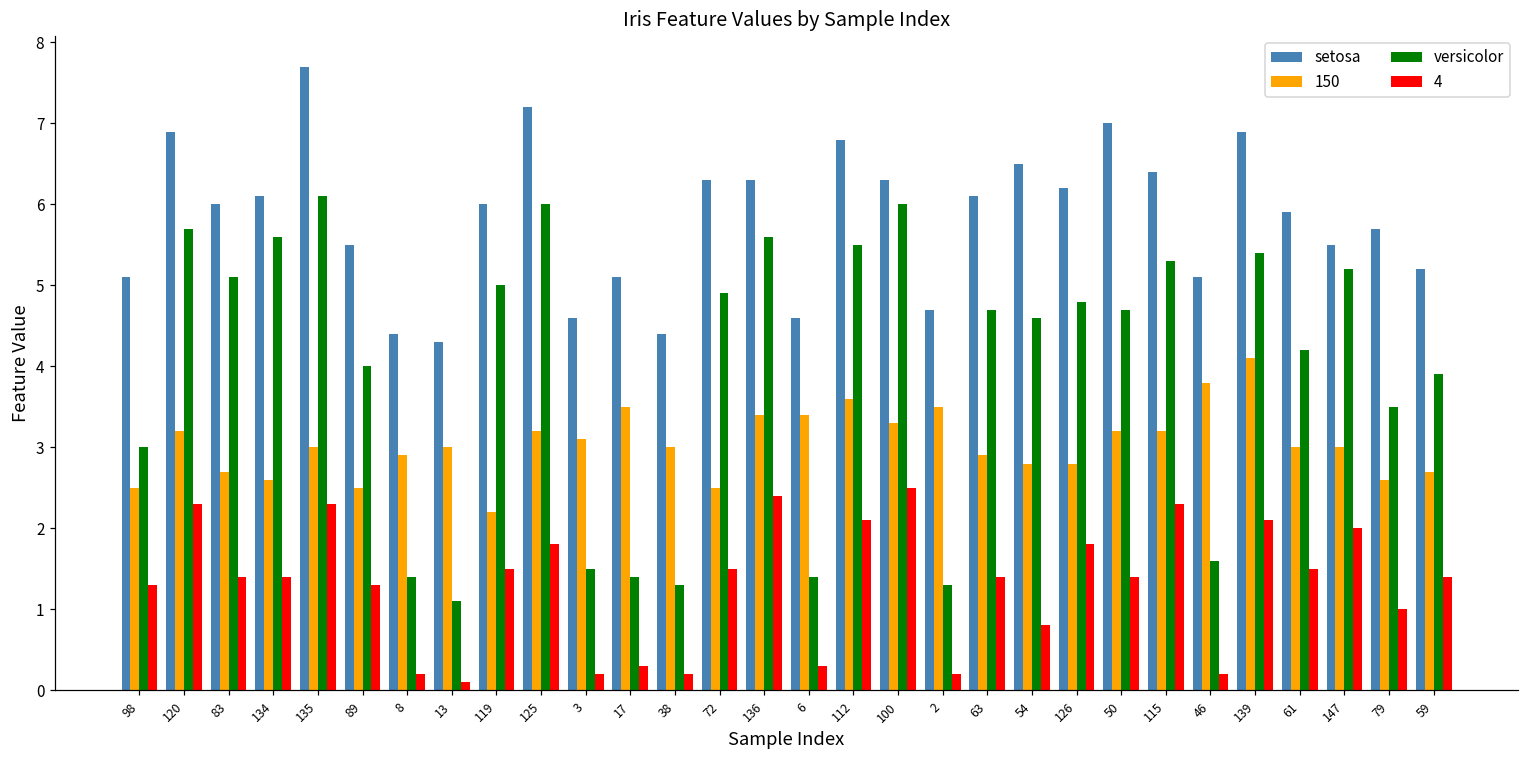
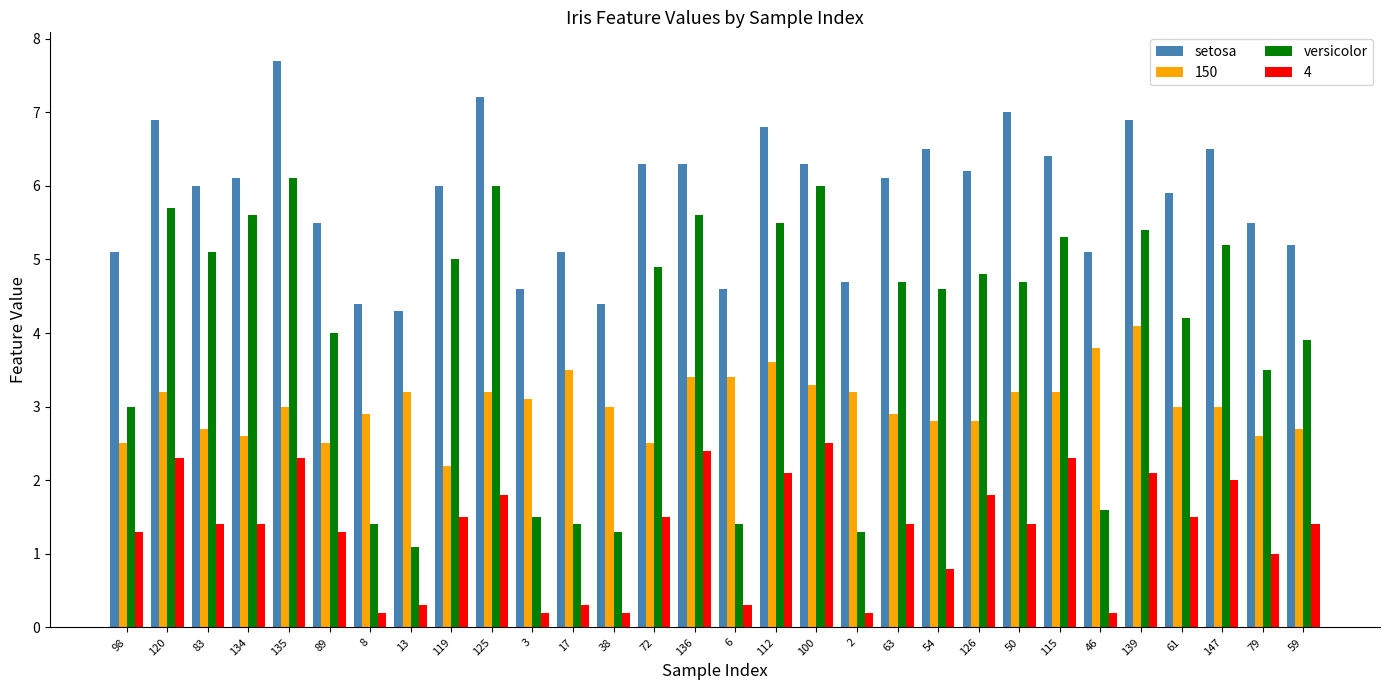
150, 13: 3.0 -> 3.2
4, 13: 0.1 -> 0.3
150, 2: 3.5 -> 3.2
setosa, 147: 5.5 -> 6.5
setosa, 79: 5.7 -> 5.5
